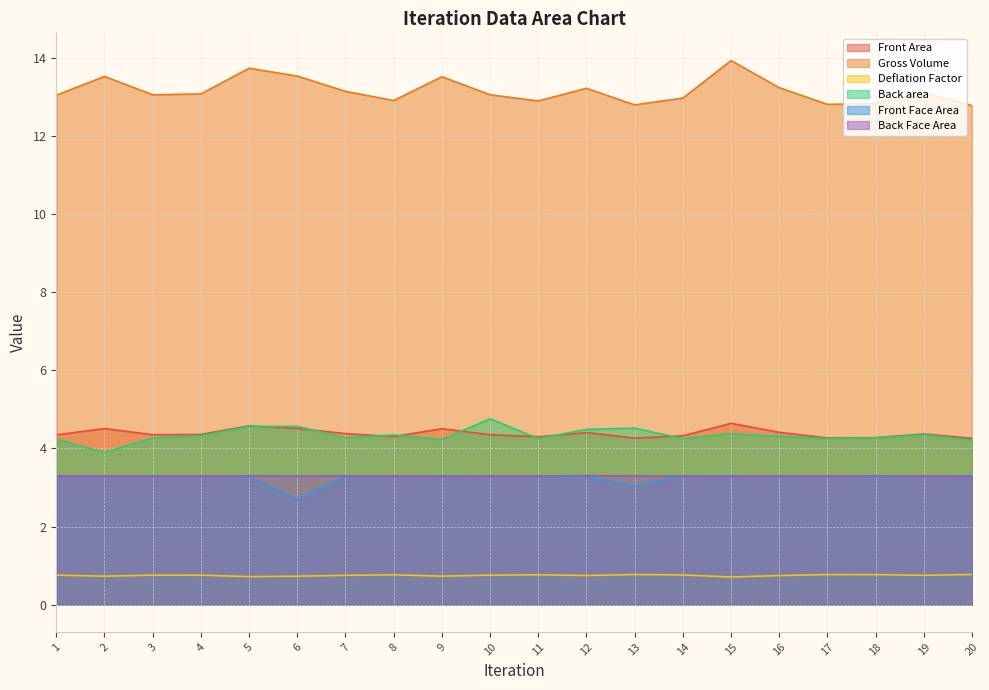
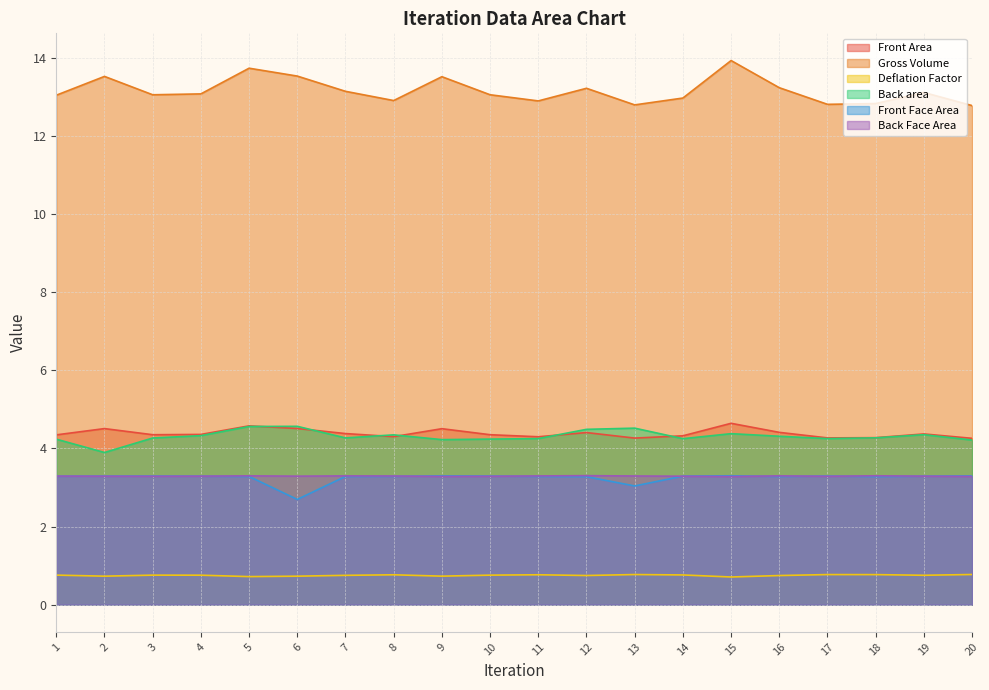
Back area, 10: 4.8 -> 4.2
